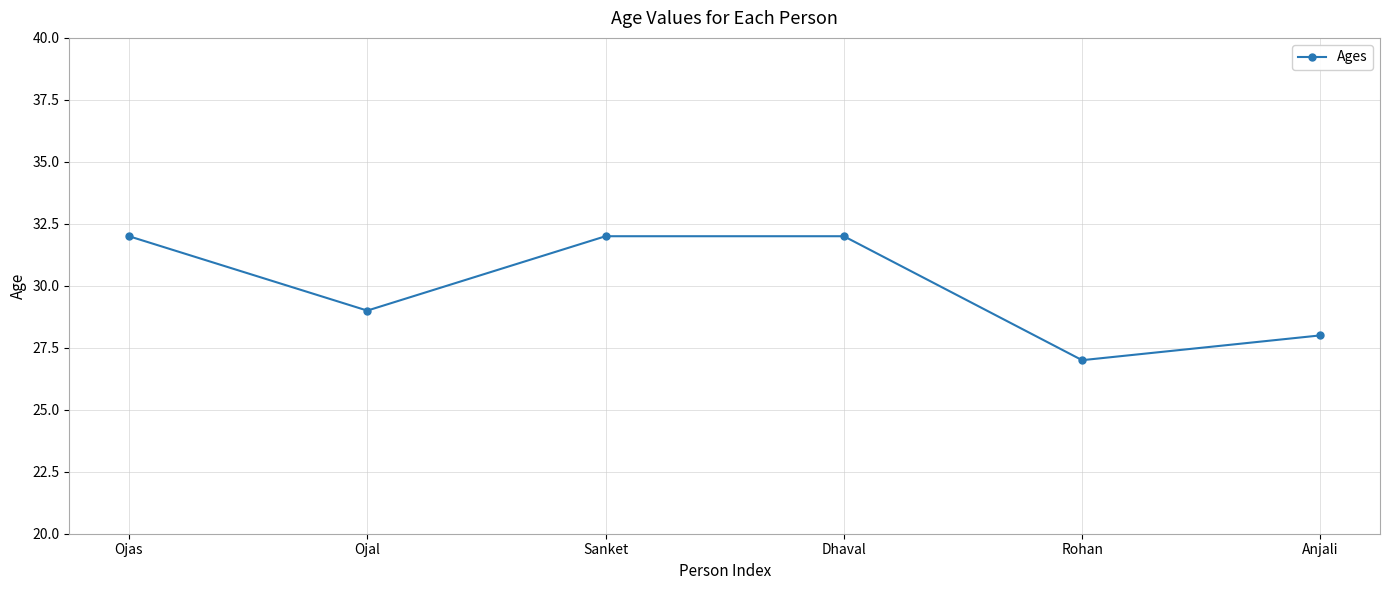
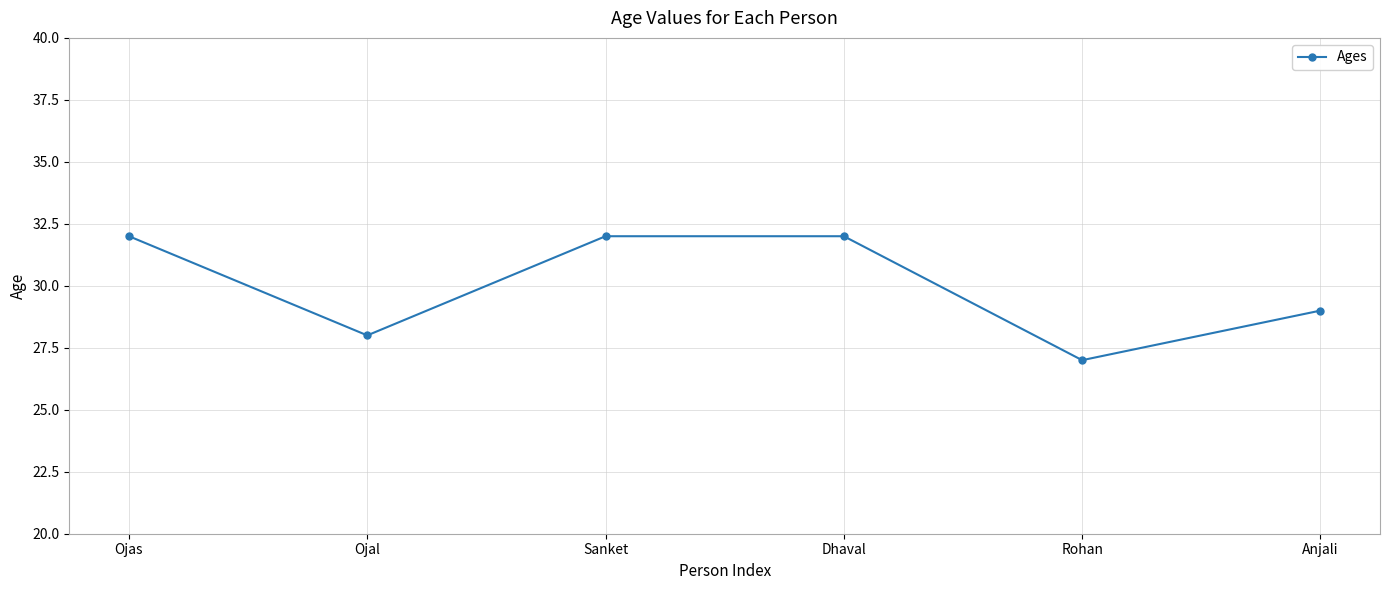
Ojal: 29 -> 28
Anjali: 28 -> 29
